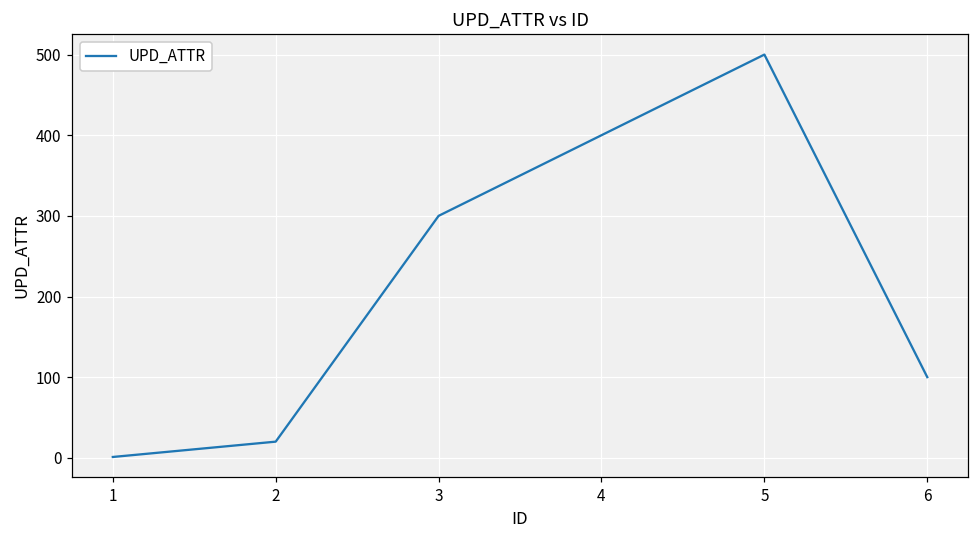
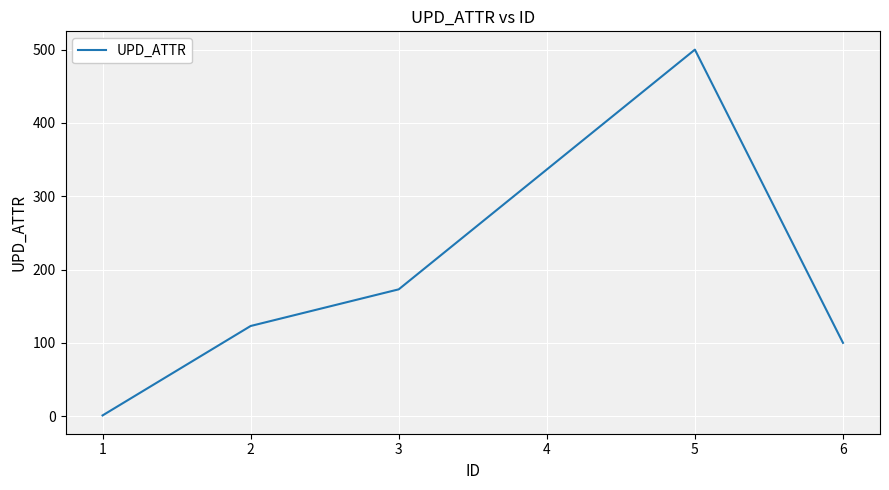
2: 20 -> 120
3: 300 -> 170
